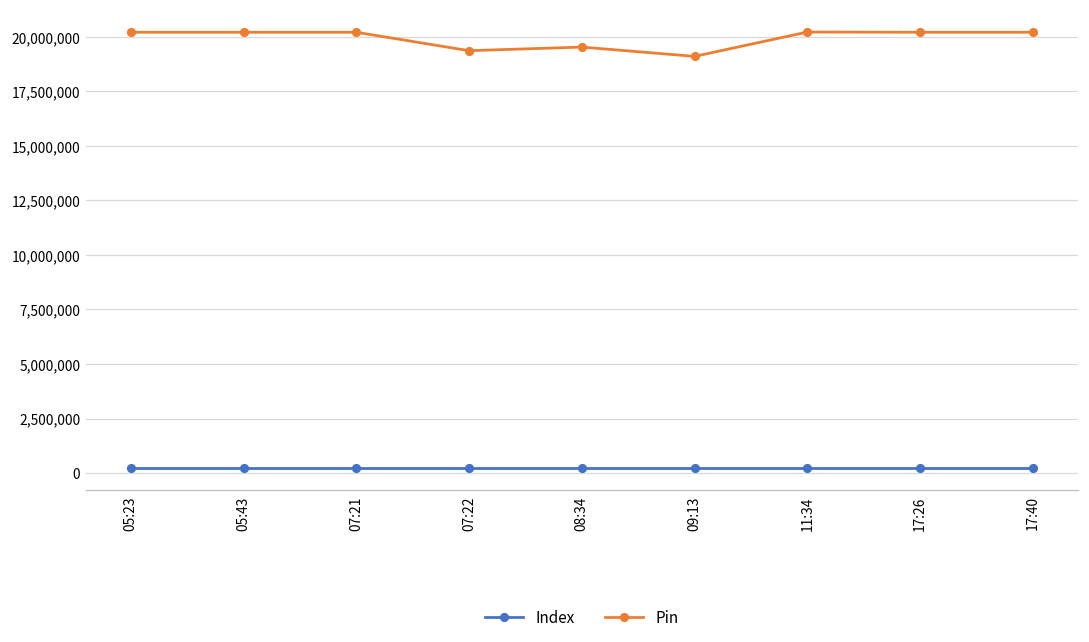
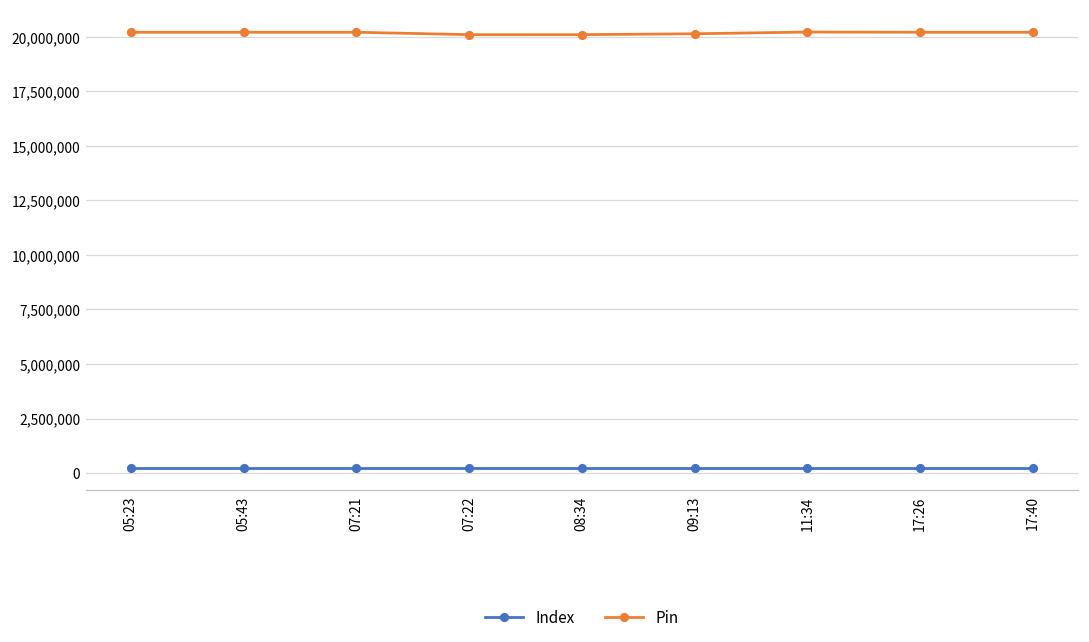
Pin, 07:22: 19,400,000 -> 20,100,000
Pin, 08:34: 19,500,000 -> 20,100,000
Pin, 09:13: 19,100,000 -> 20,100,000
